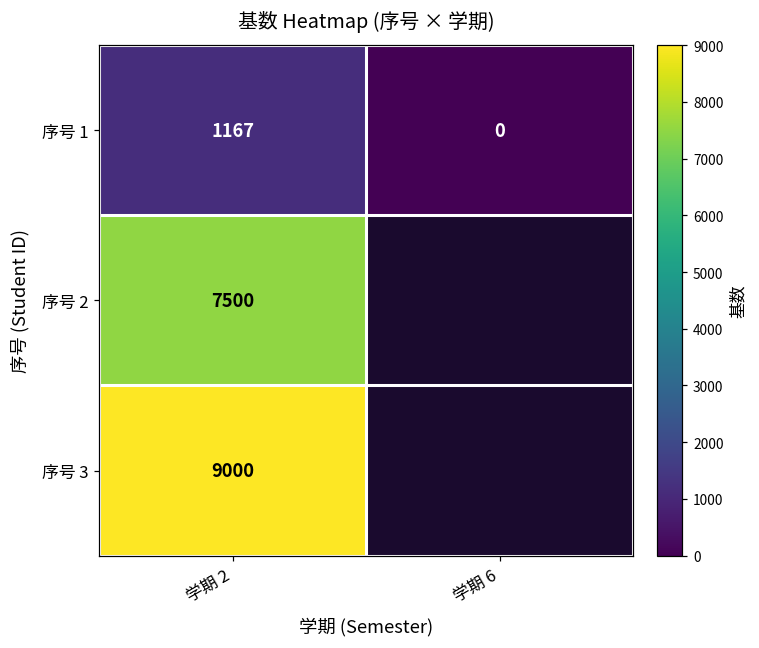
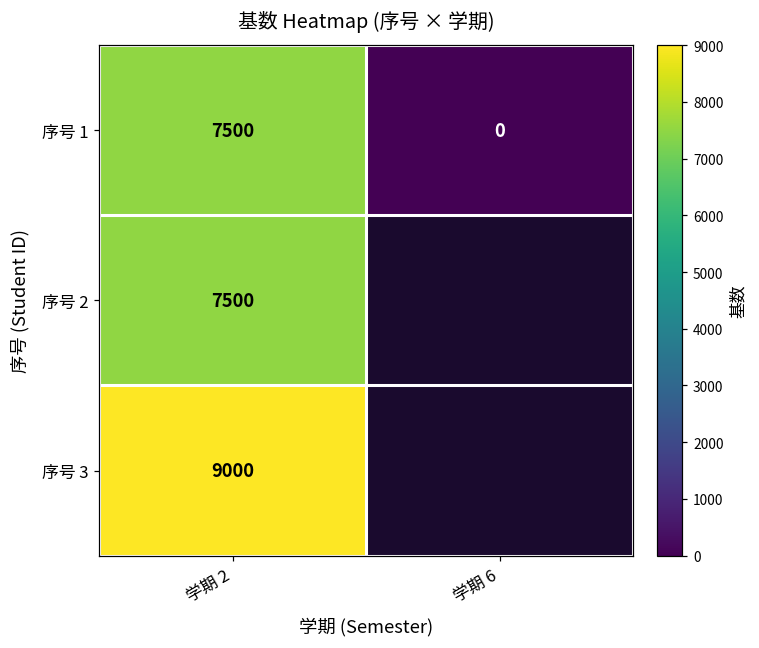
序号 1, 学期 2: 1167 -> 7500
